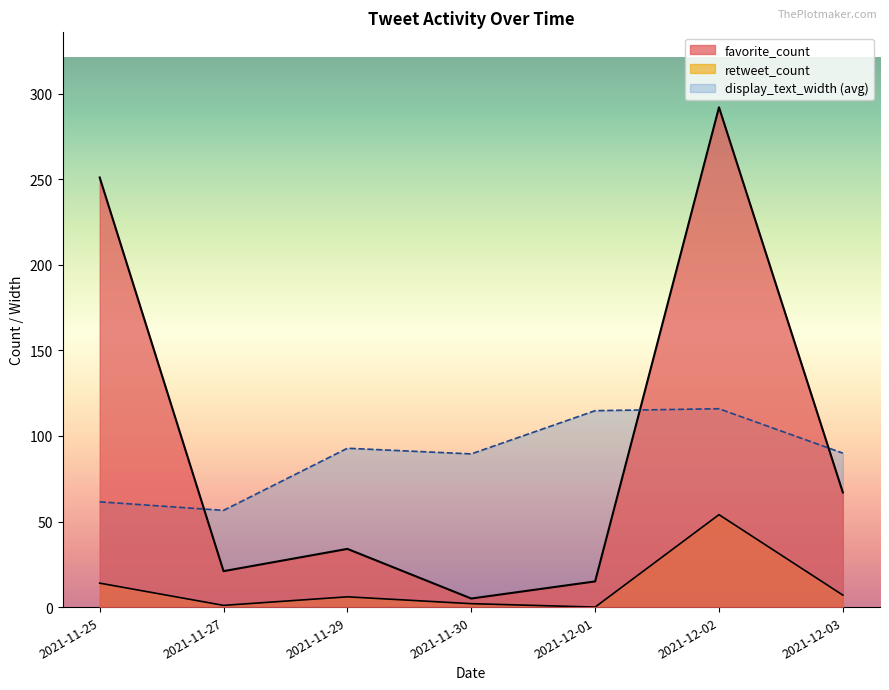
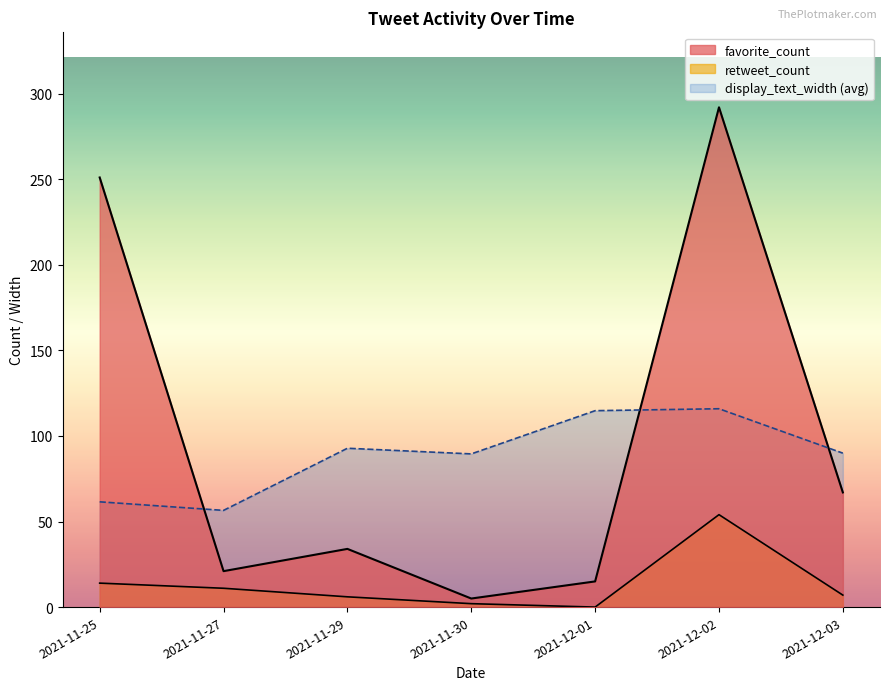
retweet_count, 2021-11-27: 1 -> 11
